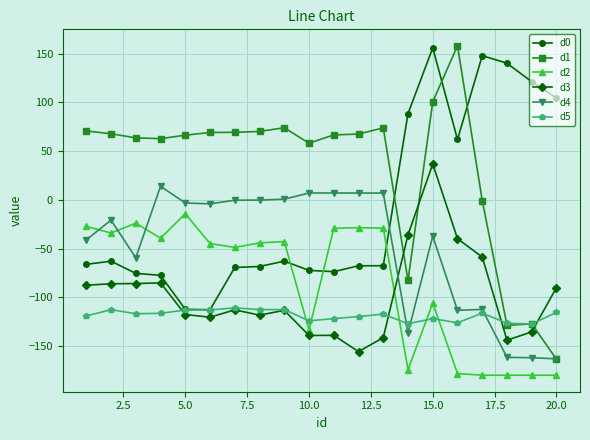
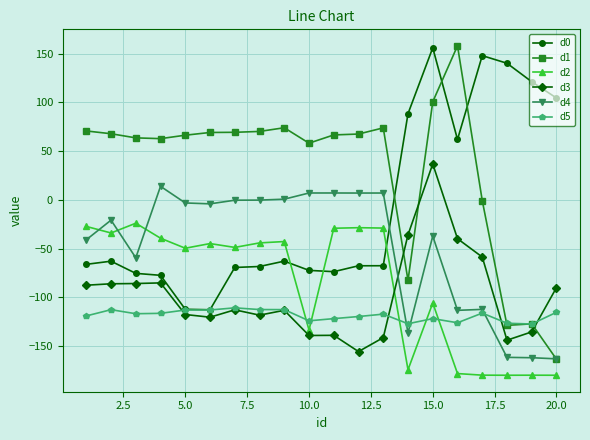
d2, 5.0: -10 -> -50
